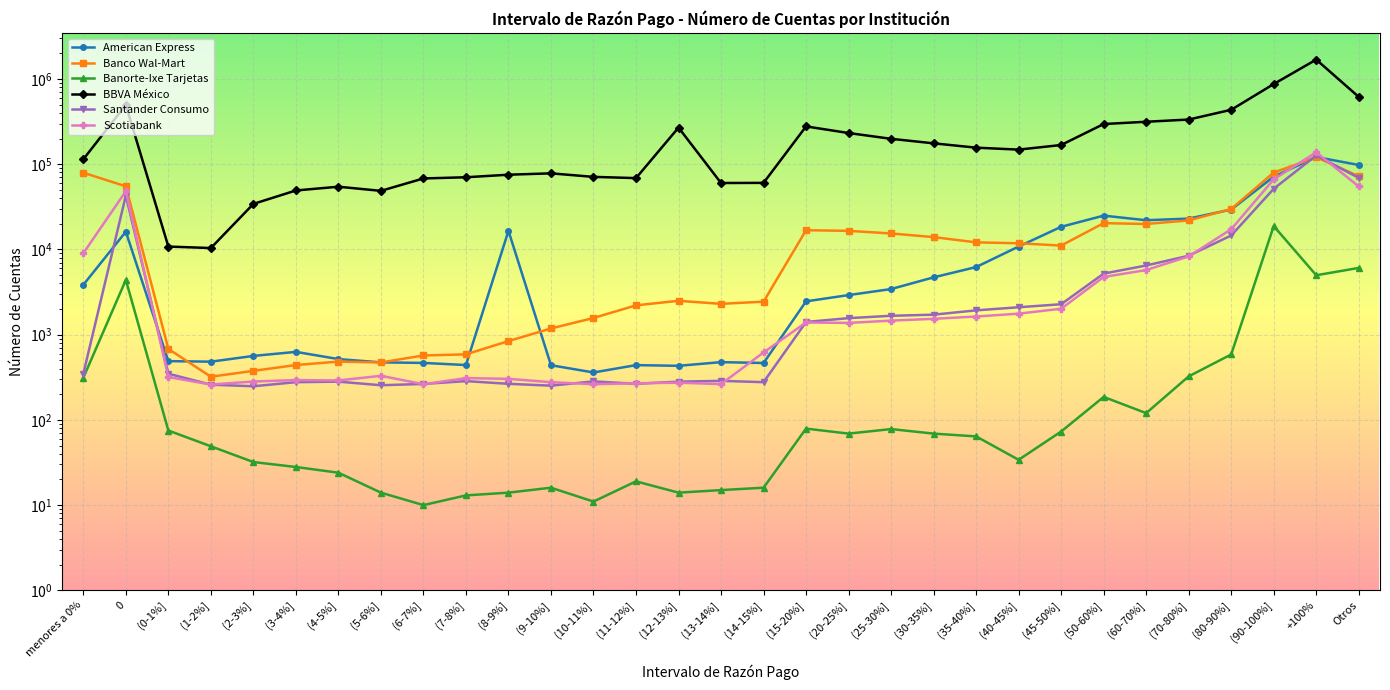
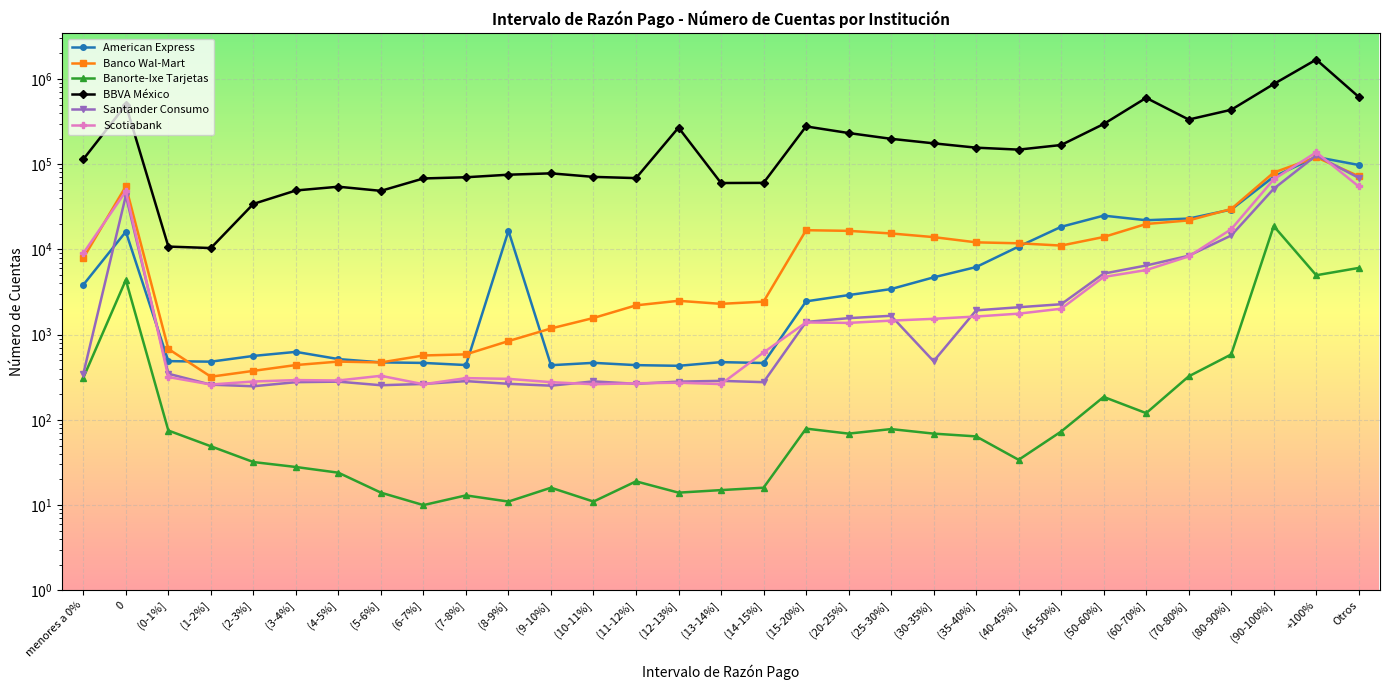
Banco Wal-Mart, menores a 0%: 80000 -> 8000
Banorte-Ixe Tarjetas, (8-9%]: 14 -> 11
American Express, (10-11%]: 360 -> 500
Santander Consumo, (30-35%]: 1700 -> 500
Banco Wal-Mart, (50-60%]: 20000 -> 14000
BBVA México, (60-70%]: 310000 -> 600000
